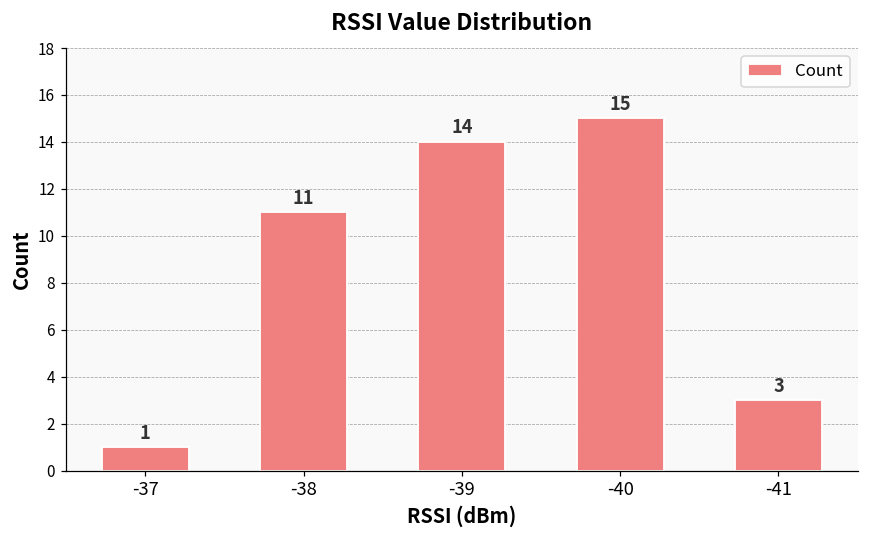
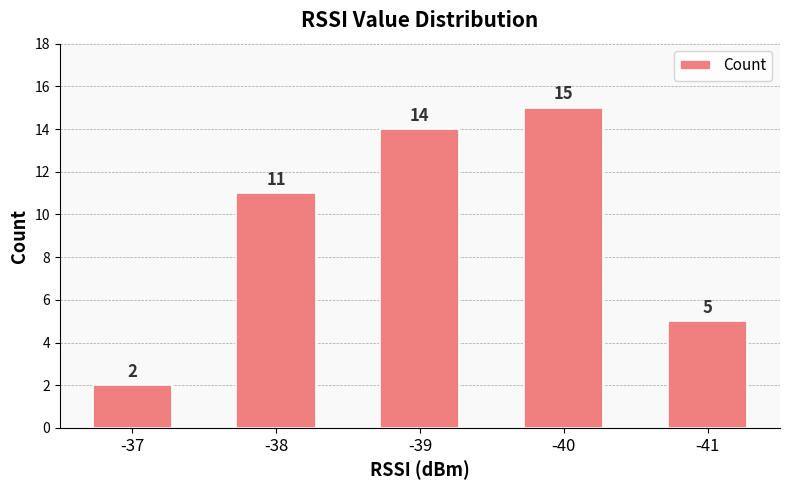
-37: 1 -> 2
-41: 3 -> 5
